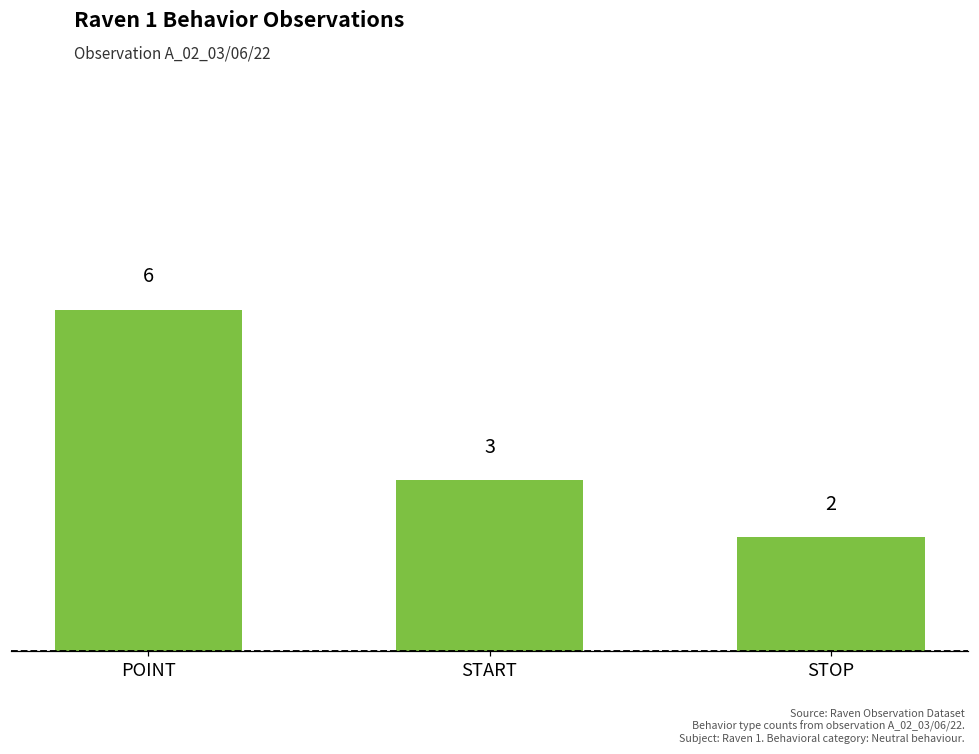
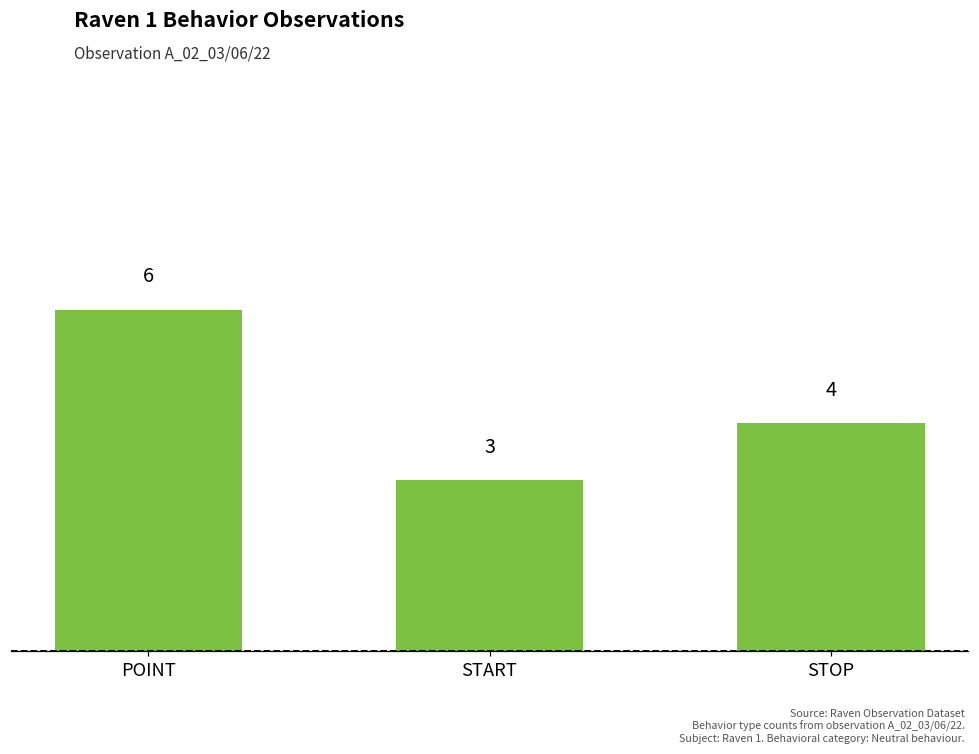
STOP: 2 -> 4
